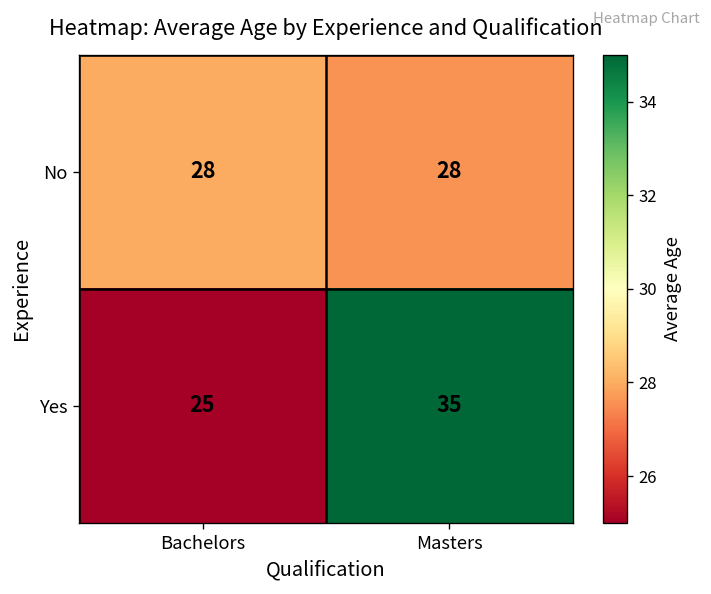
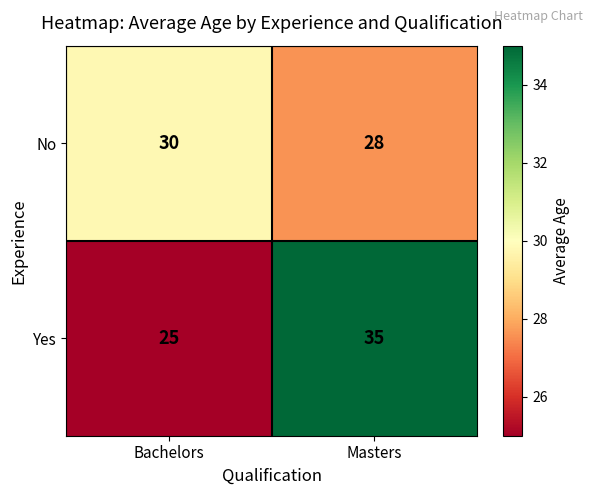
No, Bachelors: 28 -> 30
